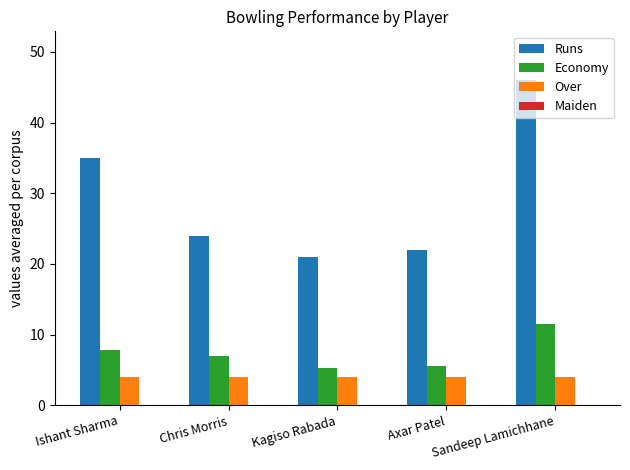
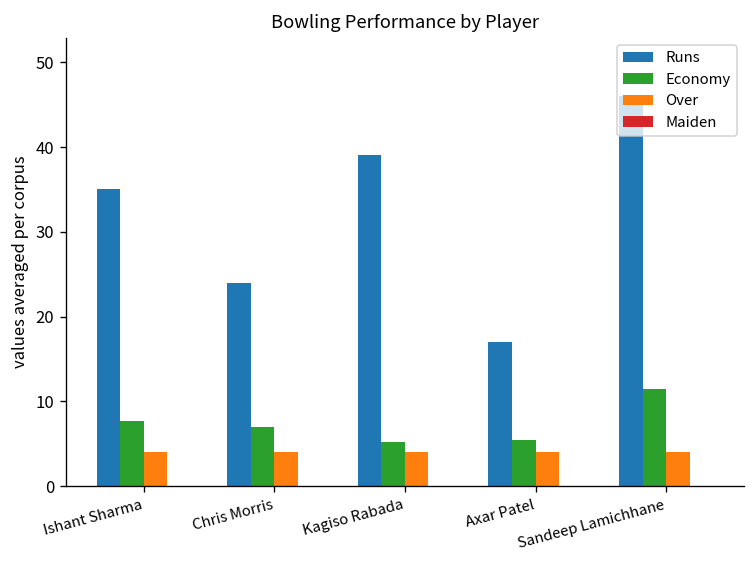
Runs, Kagiso Rabada: 21 -> 39
Runs, Axar Patel: 22 -> 17
